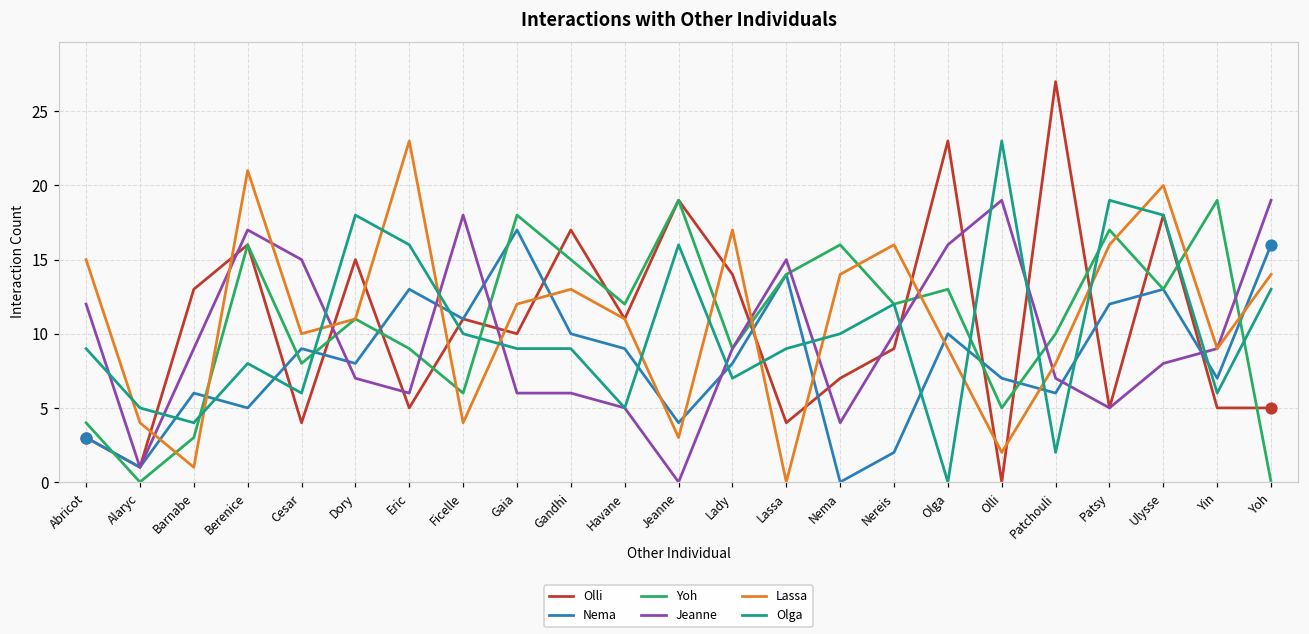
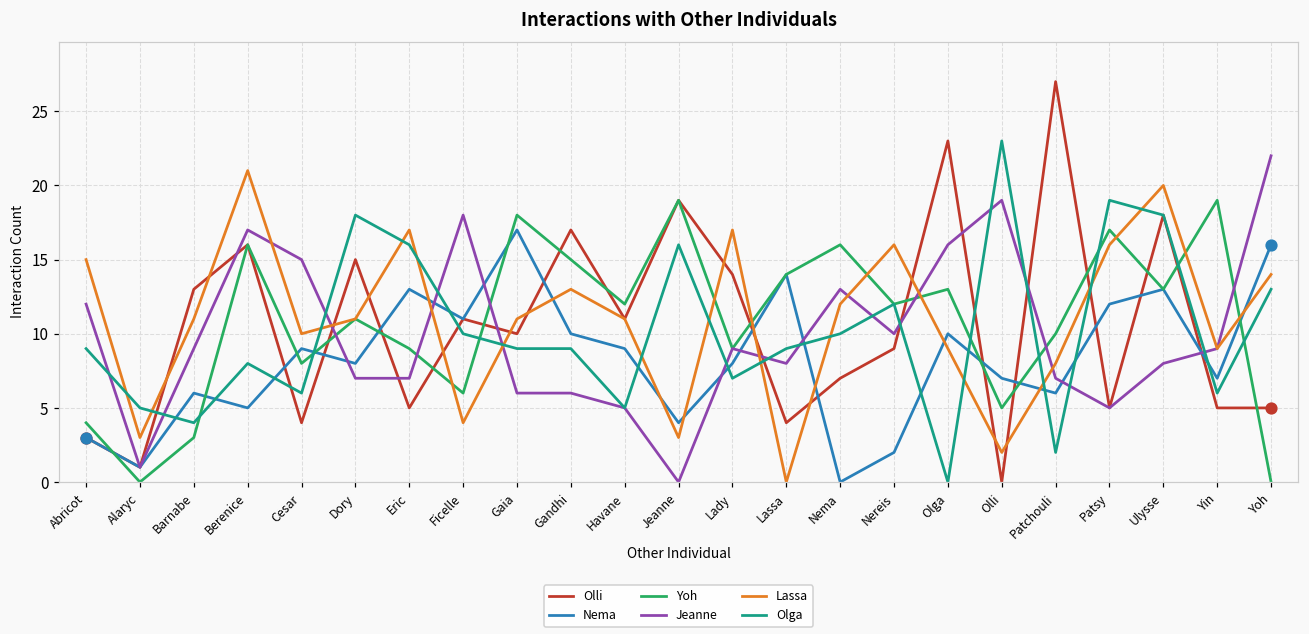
Lassa, Alaryc: 4 -> 3
Lassa, Barnabe: 1 -> 11
Jeanne, Eric: 6 -> 7
Lassa, Eric: 23 -> 17
Lassa, Gaia: 12 -> 11
Jeanne, Lassa: 15 -> 8
Jeanne, Nema: 4 -> 13
Lassa, Nema: 14 -> 12
Jeanne, Yoh: 19 -> 22
